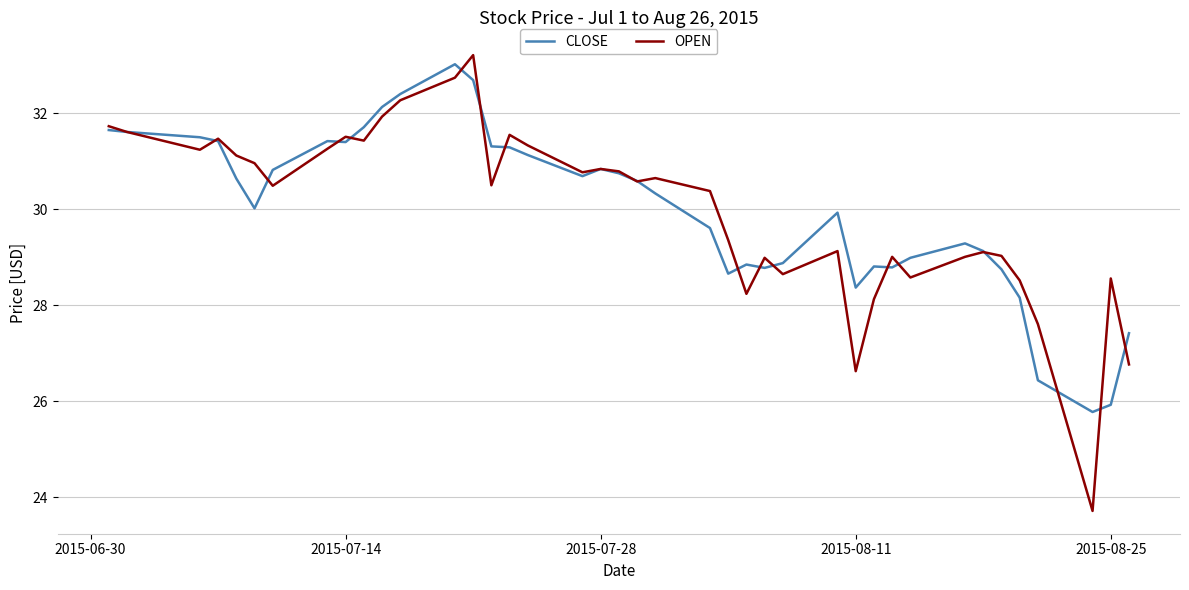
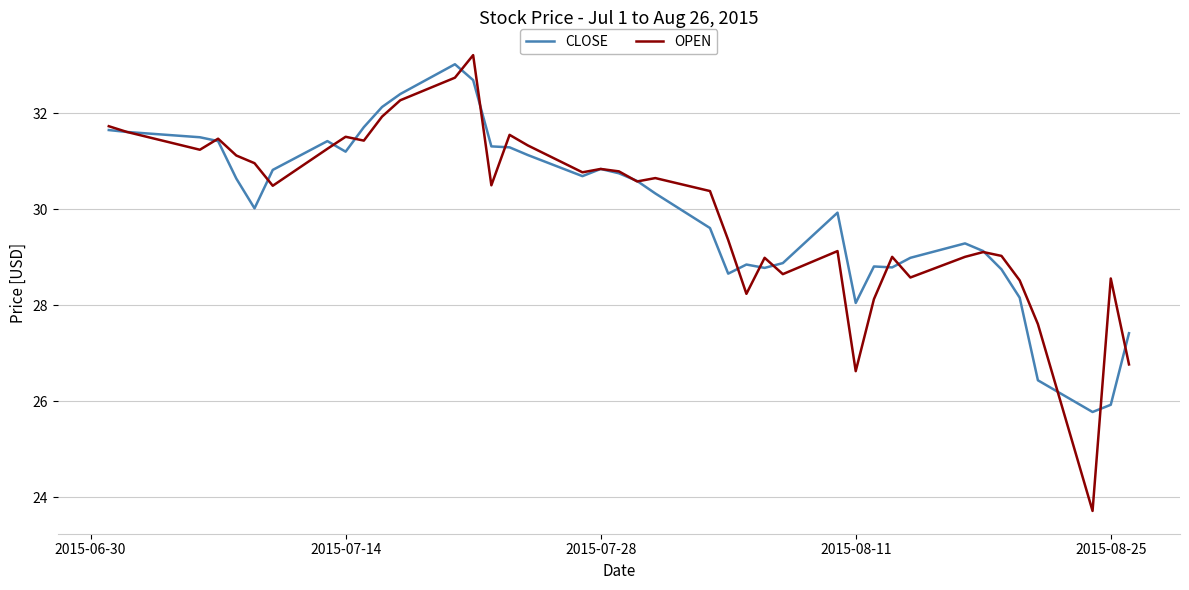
CLOSE, 2015-07-14: 31.4 -> 31.2
CLOSE, 2015-08-11: 28.4 -> 28.1
